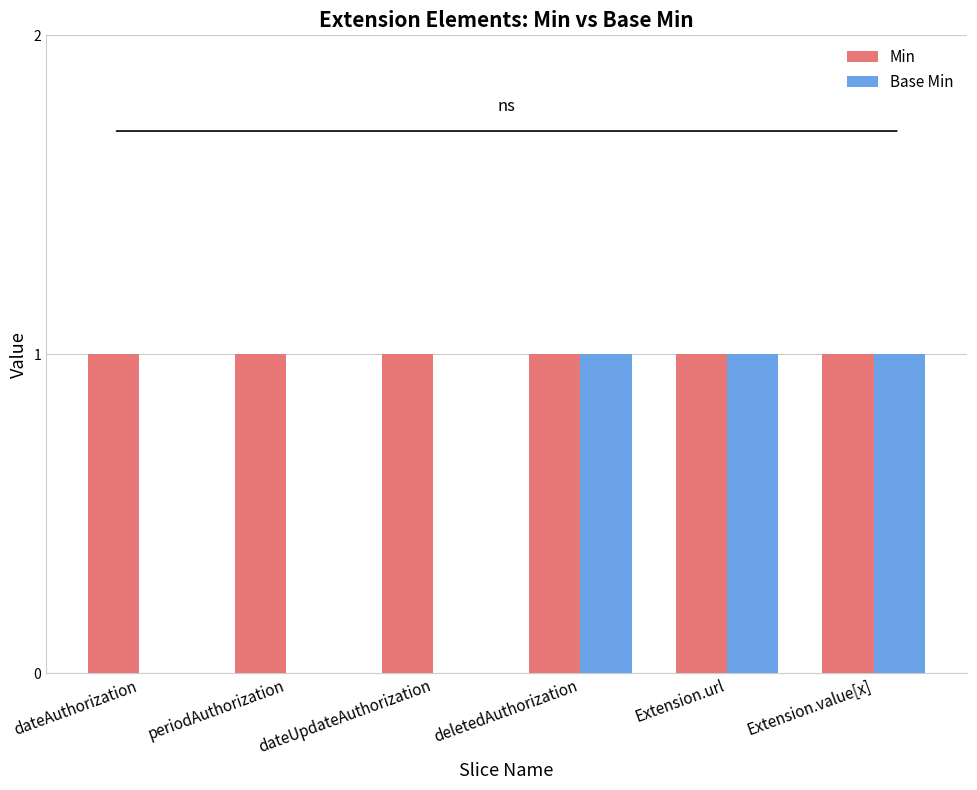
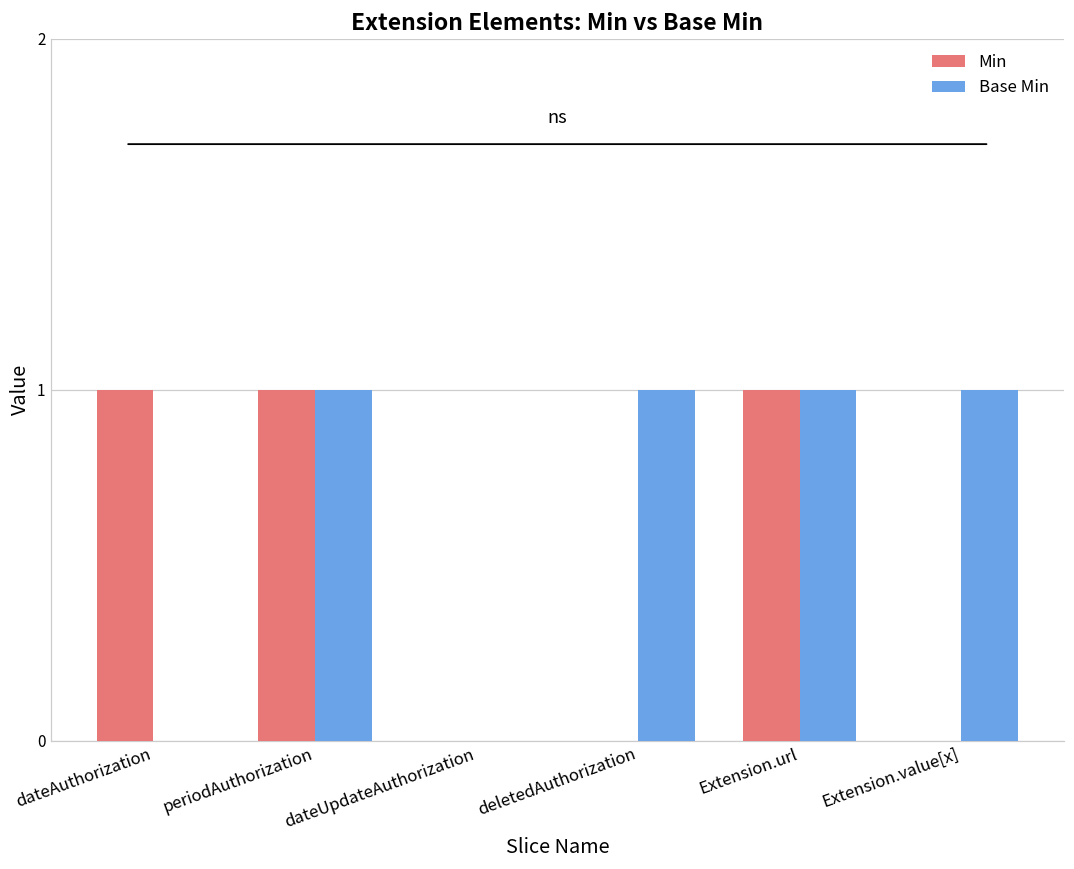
Base Min, periodAuthorization: 0 -> 1
Min, dateUpdateAuthorization: 1 -> 0
Min, deletedAuthorization: 1 -> 0
Min, Extension.value[x]: 1 -> 0
